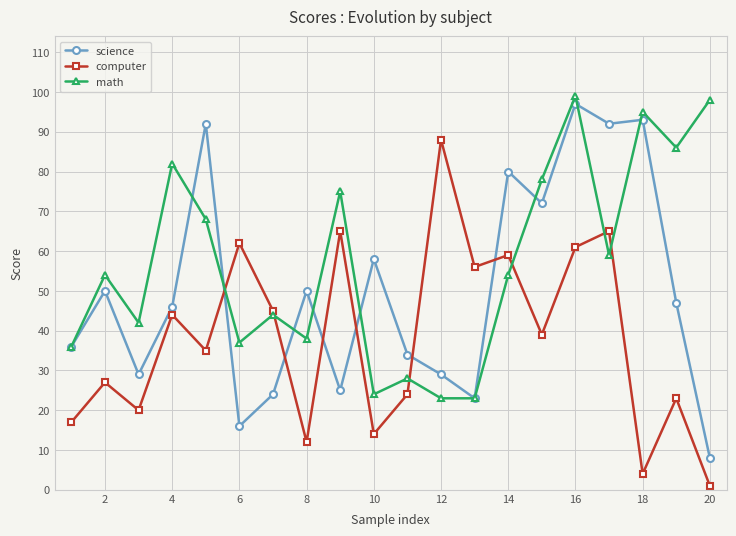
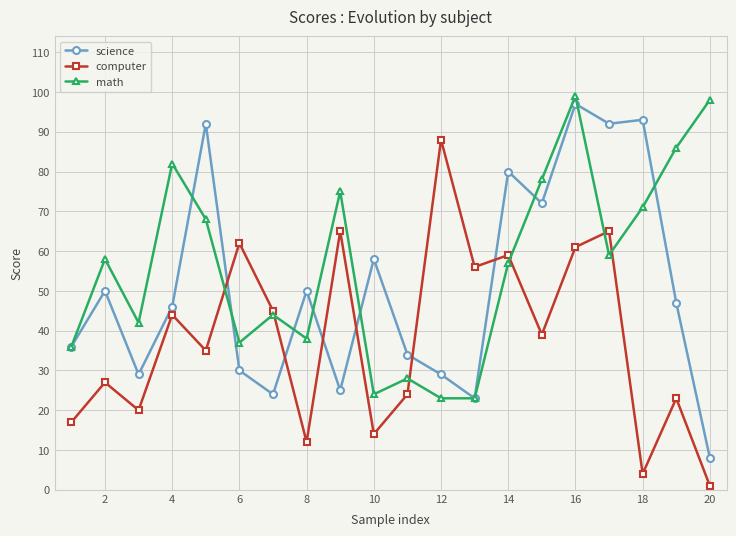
math, 2: 54 -> 58
science, 6: 16 -> 30
math, 14: 54 -> 57
math, 18: 95 -> 71
